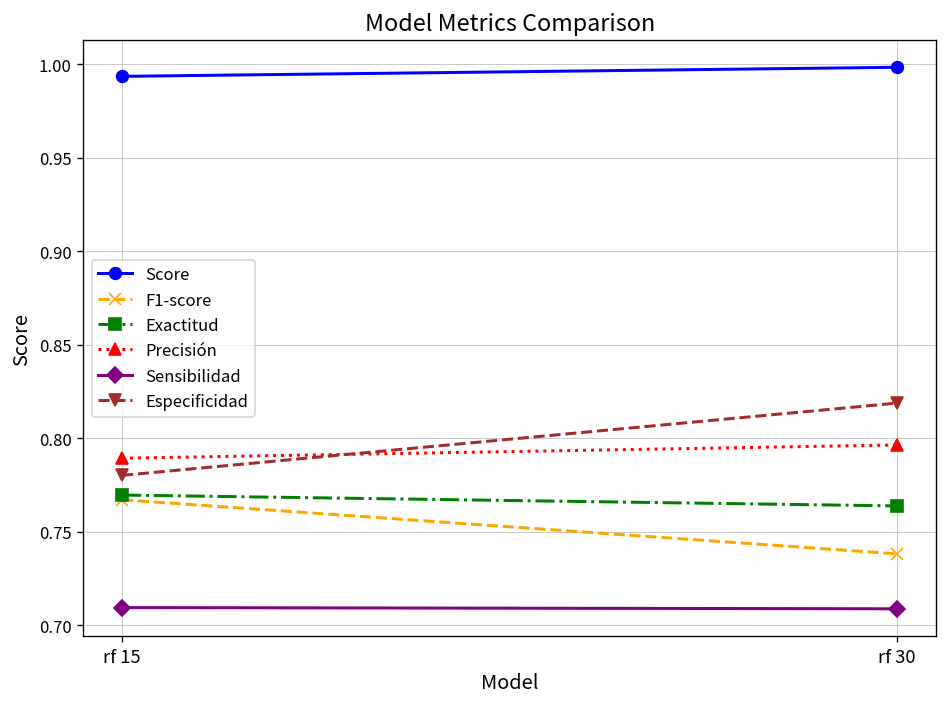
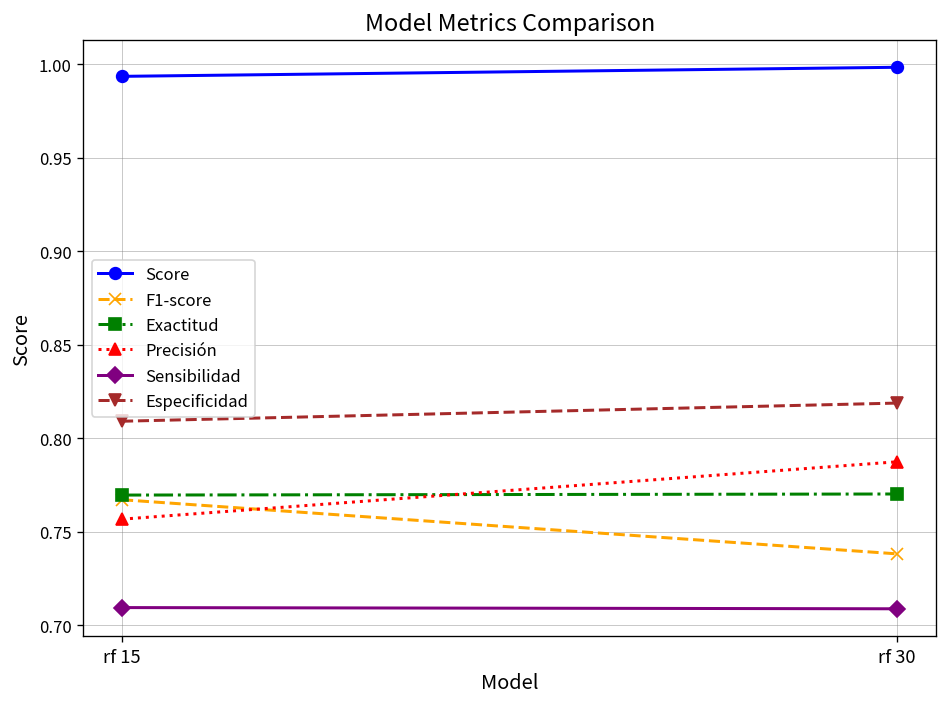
Precisión, rf 15: 0.789 -> 0.757
Especificidad, rf 15: 0.780 -> 0.809
Exactitud, rf 30: 0.764 -> 0.770
Precisión, rf 30: 0.796 -> 0.787
